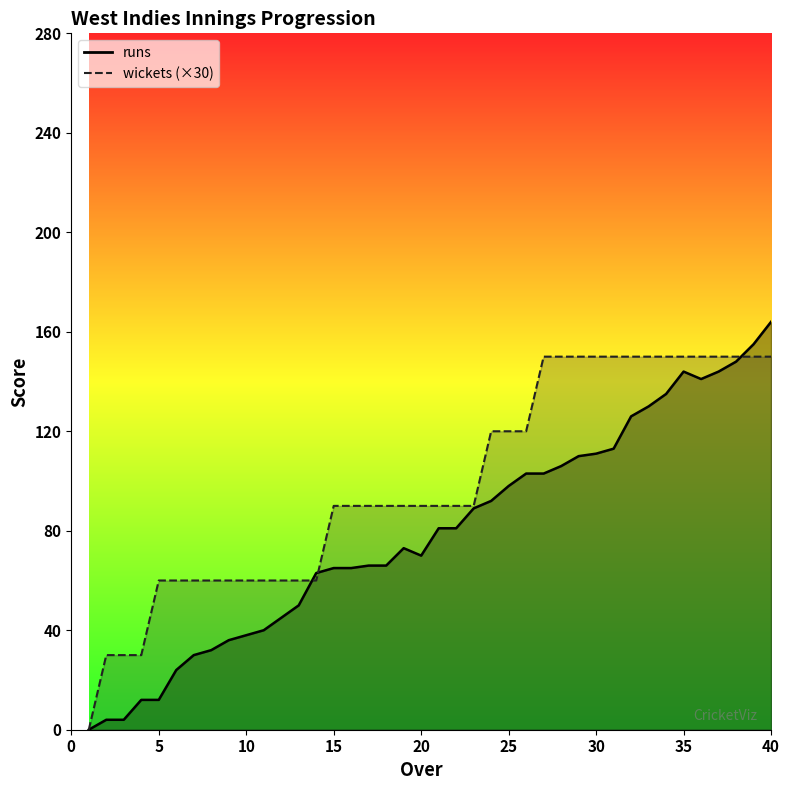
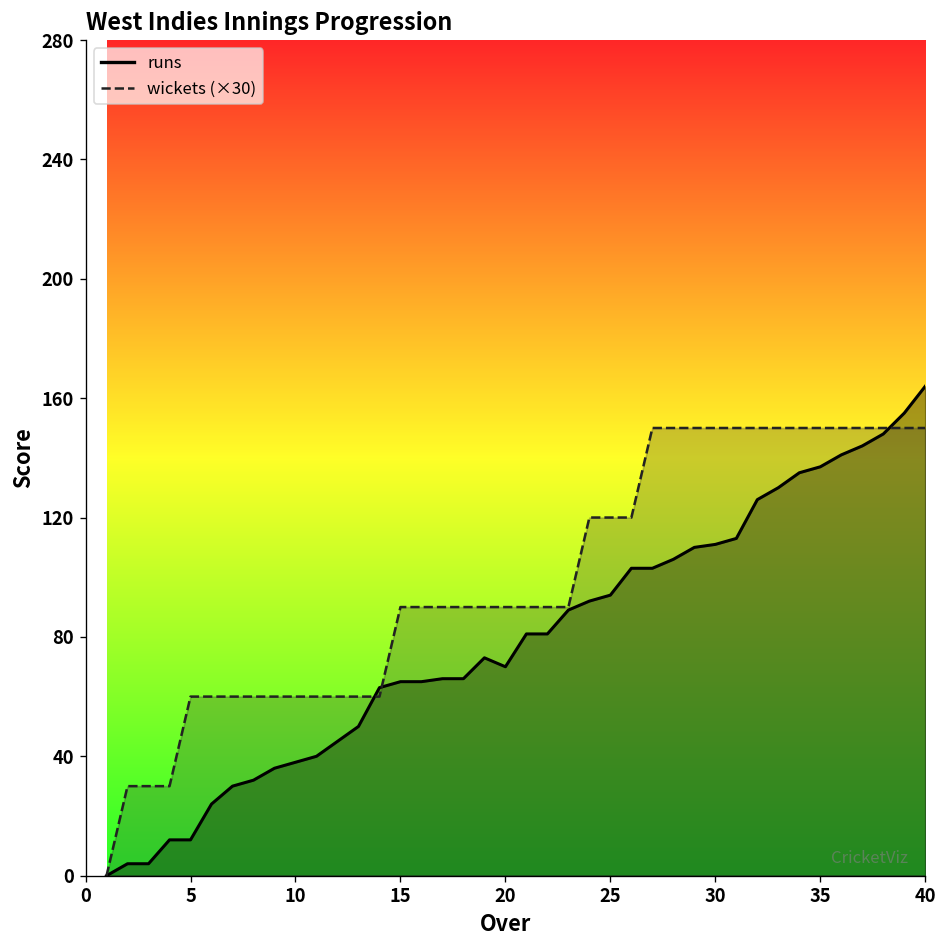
runs, 25: 98 -> 94
runs, 35: 144 -> 137
